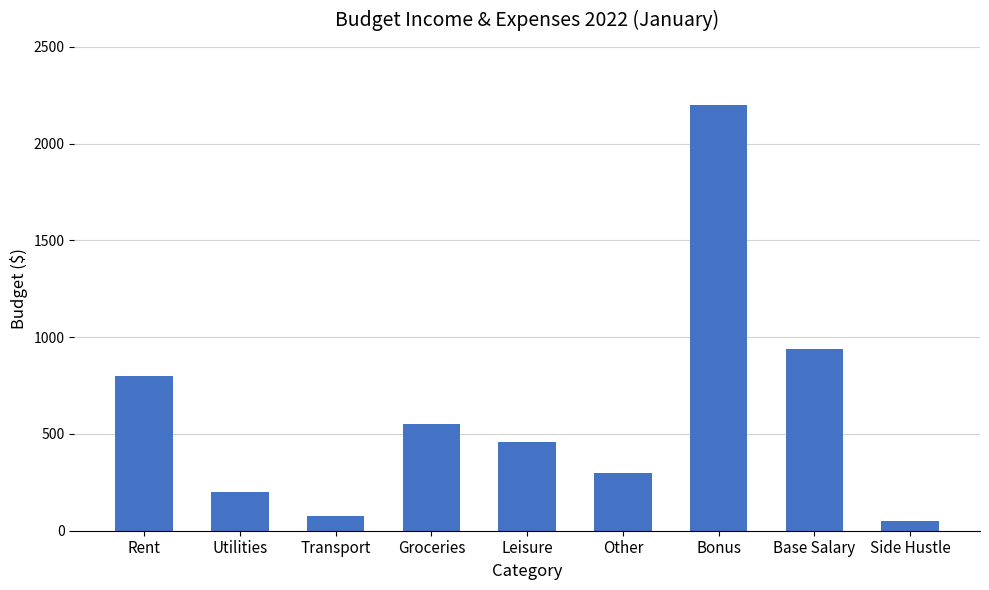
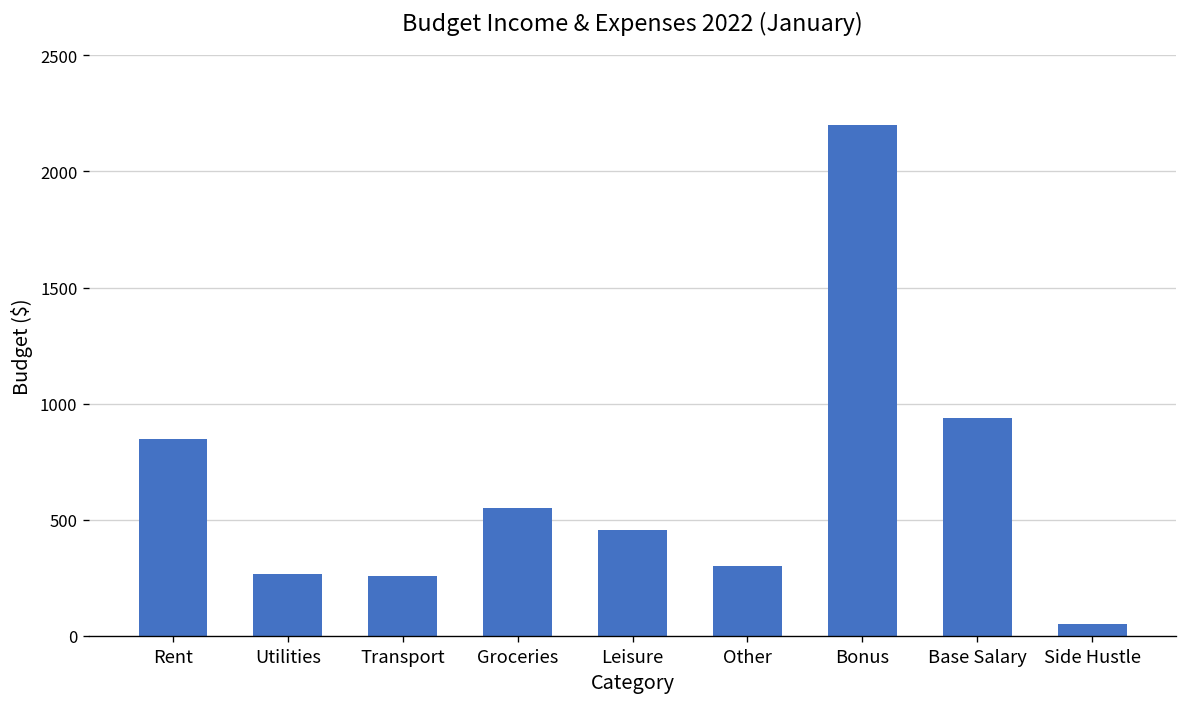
Rent: 800 -> 850
Utilities: 200 -> 270
Transport: 80 -> 260
